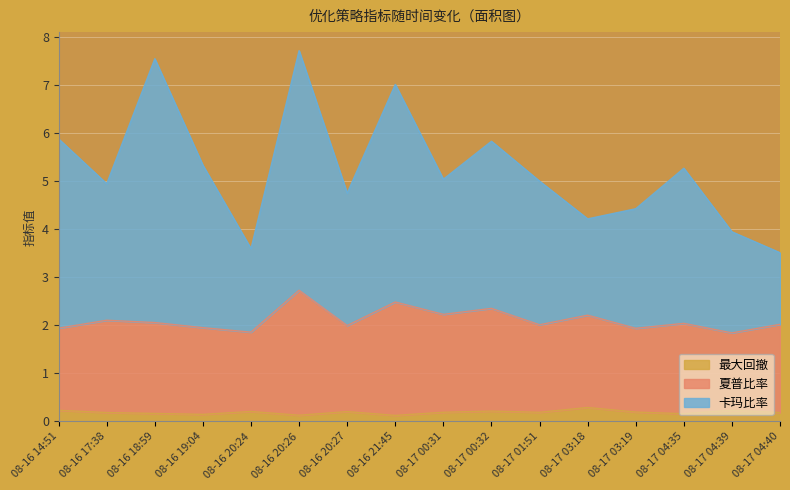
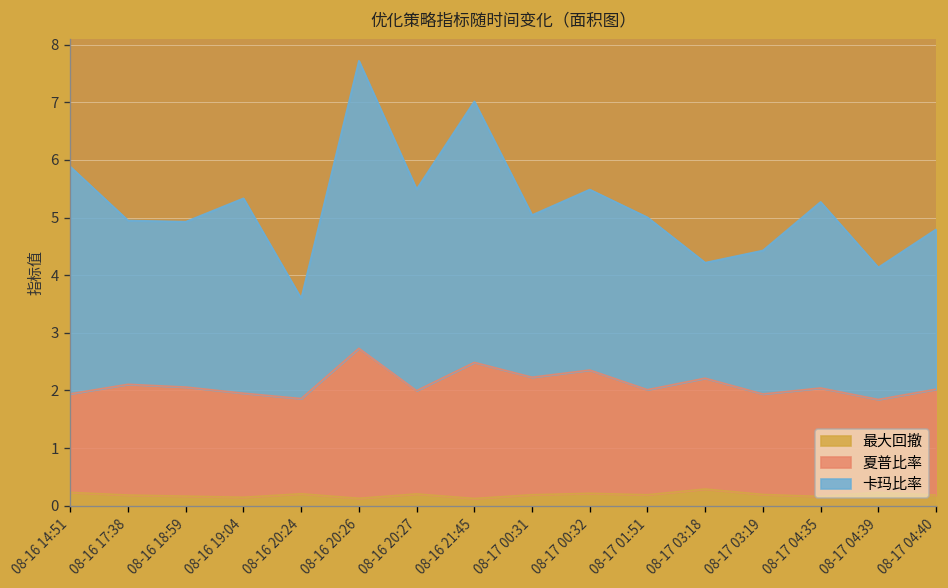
卡玛比率, 08-16 18:59: 5.5 -> 2.9
卡玛比率, 08-16 20:27: 2.8 -> 3.5
卡玛比率, 08-17 00:32: 3.5 -> 3.1
卡玛比率, 08-17 04:39: 2.1 -> 2.3
卡玛比率, 08-17 04:40: 1.5 -> 2.8
